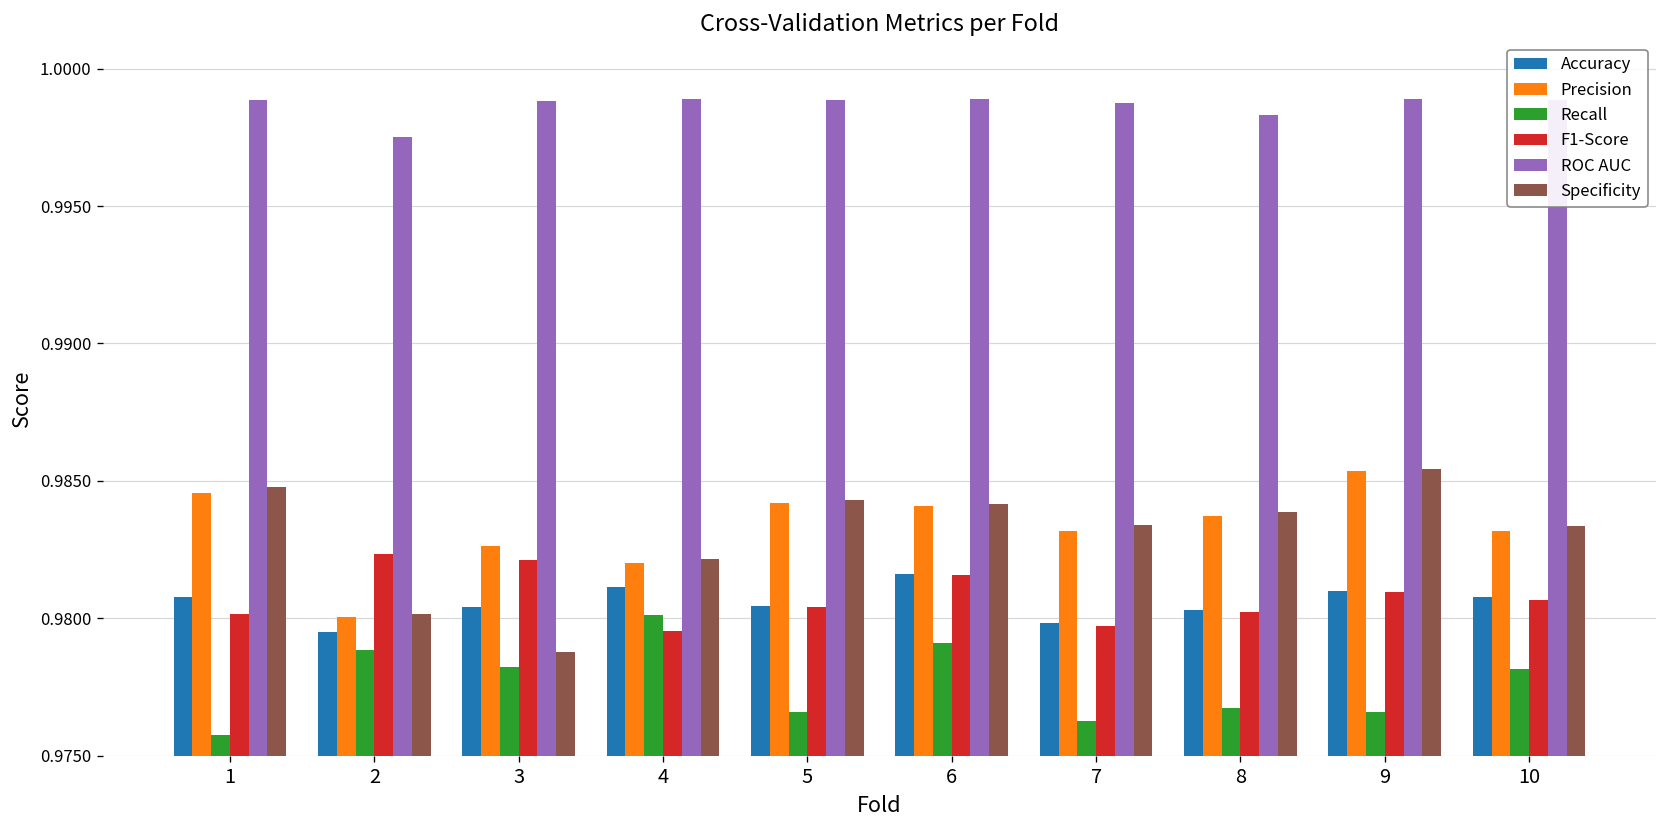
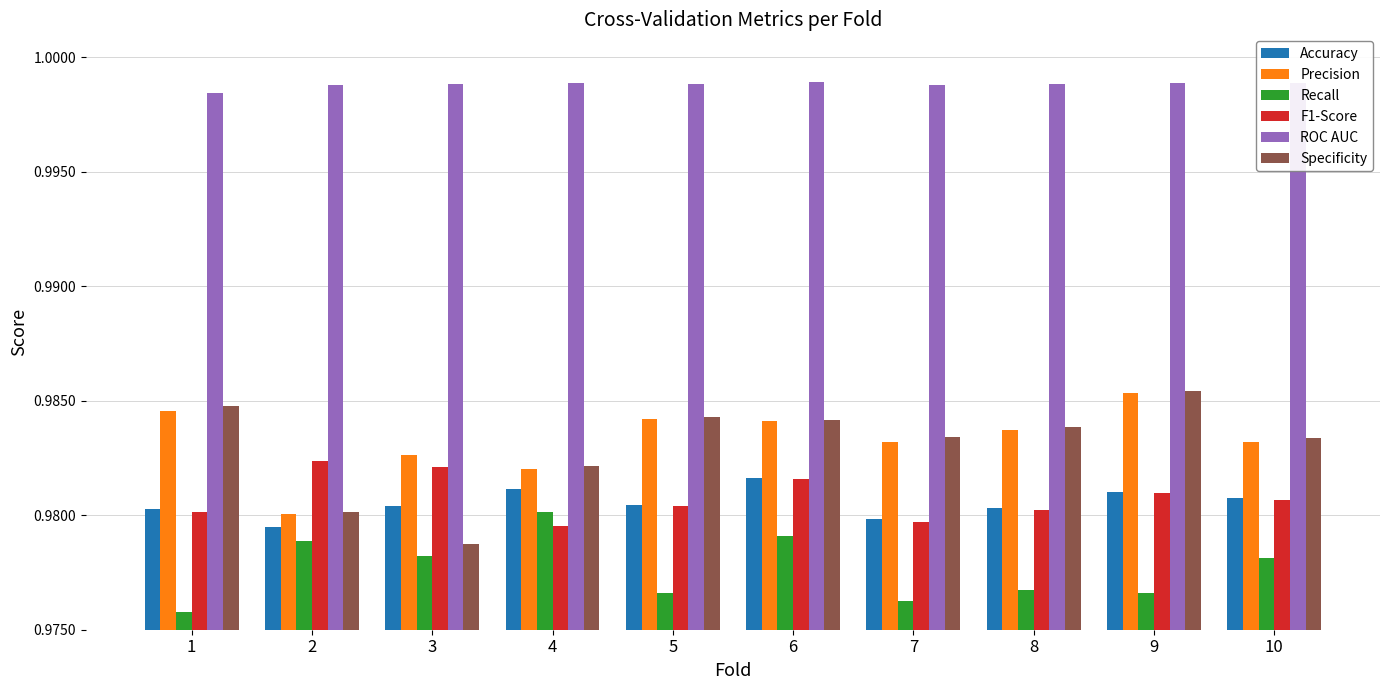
Accuracy, 1: 0.9808 -> 0.9803
ROC AUC, 1: 0.9989 -> 0.9984
ROC AUC, 2: 0.9975 -> 0.9988
ROC AUC, 8: 0.9983 -> 0.9988
